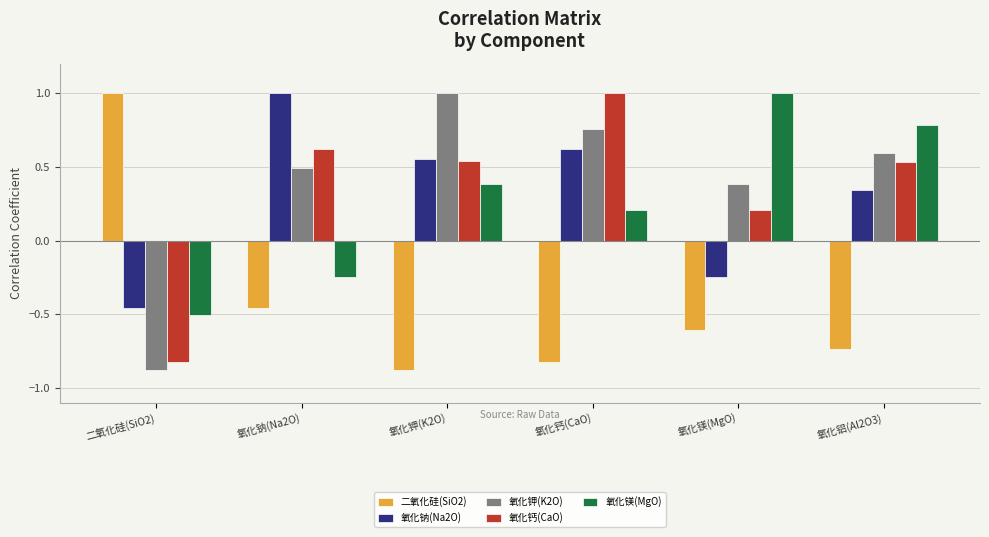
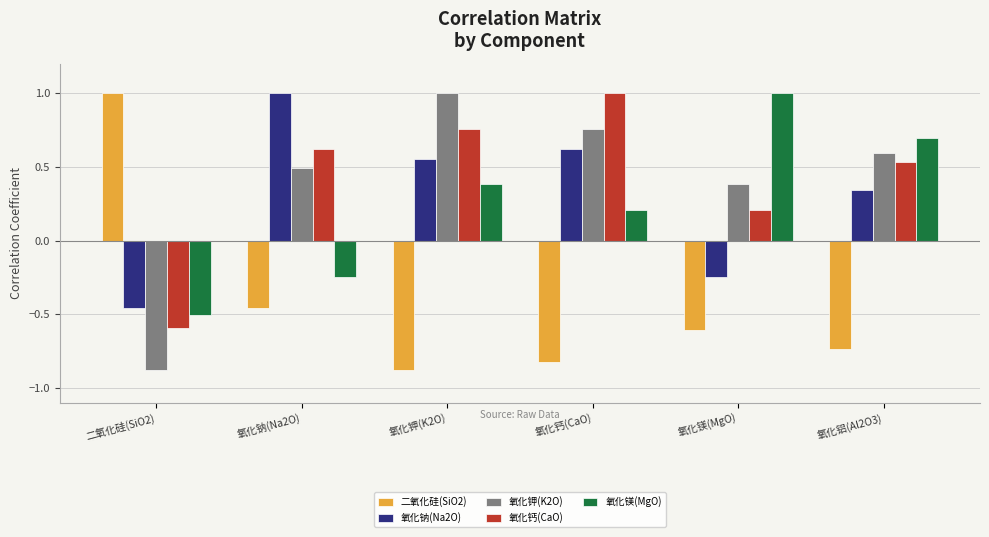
氧化钙(CaO), 二氧化硅(SiO2): -0.82 -> -0.59
氧化钙(CaO), 氧化钾(K2O): 0.54 -> 0.76
氧化镁(MgO), 氧化铝(Al2O3): 0.79 -> 0.70
